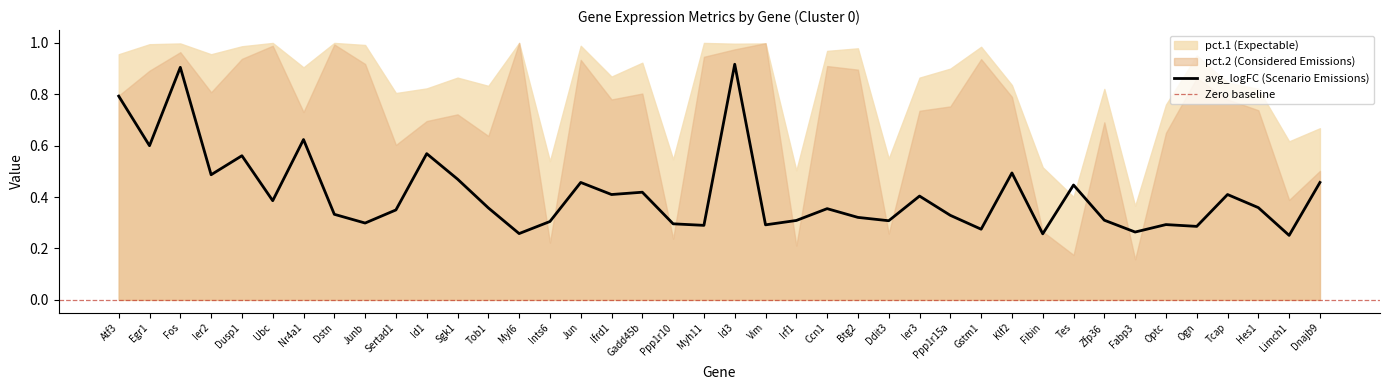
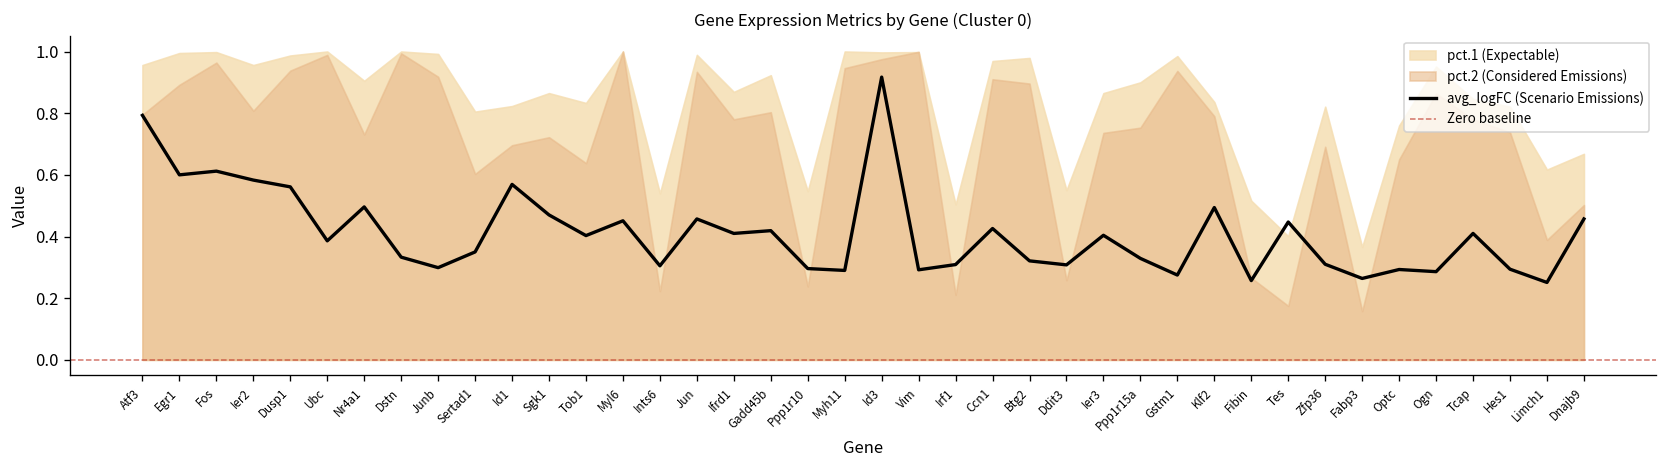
avg_logFC (Scenario Emissions), Fos: 0.91 -> 0.61
avg_logFC (Scenario Emissions), Ier2: 0.49 -> 0.58
avg_logFC (Scenario Emissions), Nr4a1: 0.62 -> 0.50
avg_logFC (Scenario Emissions), Tob1: 0.36 -> 0.40
avg_logFC (Scenario Emissions), Myl6: 0.26 -> 0.45
avg_logFC (Scenario Emissions), Ccn1: 0.36 -> 0.43
avg_logFC (Scenario Emissions), Hes1: 0.36 -> 0.29
